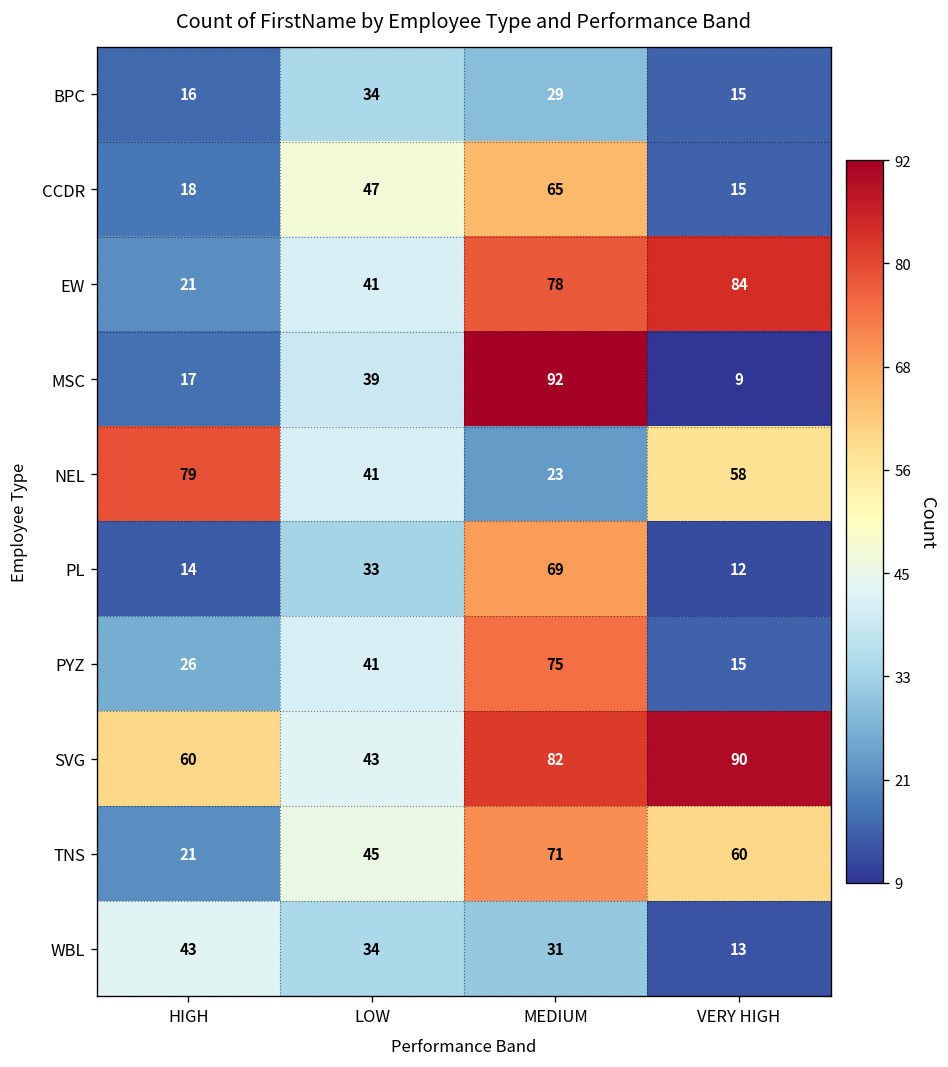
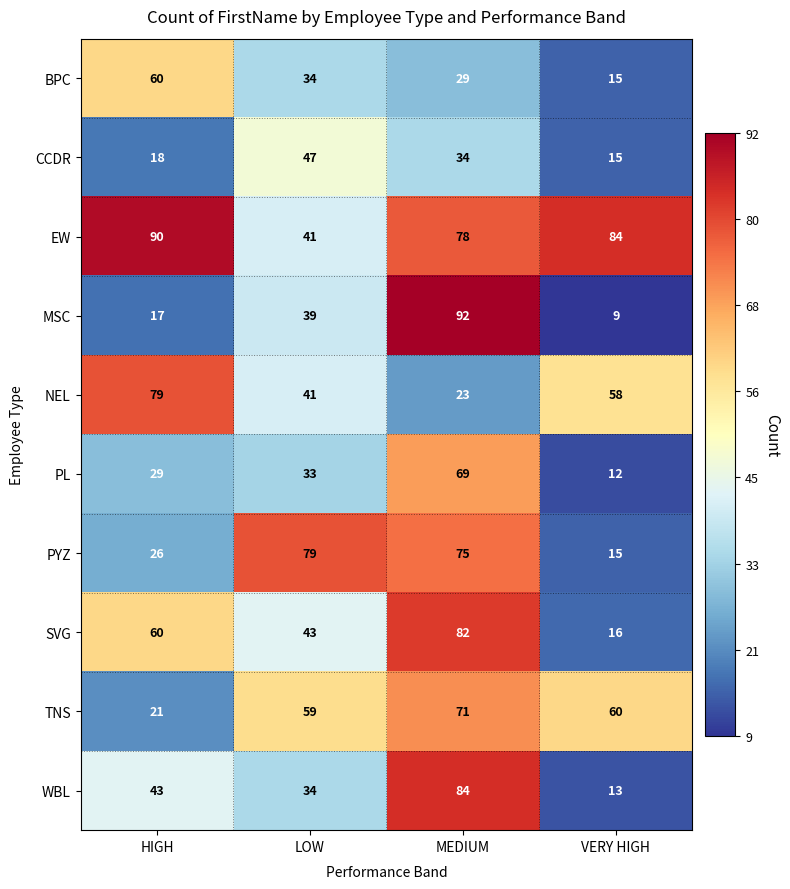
BPC, HIGH: 16 -> 60
CCDR, MEDIUM: 65 -> 34
EW, HIGH: 21 -> 90
PL, HIGH: 14 -> 29
PYZ, LOW: 41 -> 79
SVG, VERY HIGH: 90 -> 16
TNS, LOW: 45 -> 59
WBL, MEDIUM: 31 -> 84
